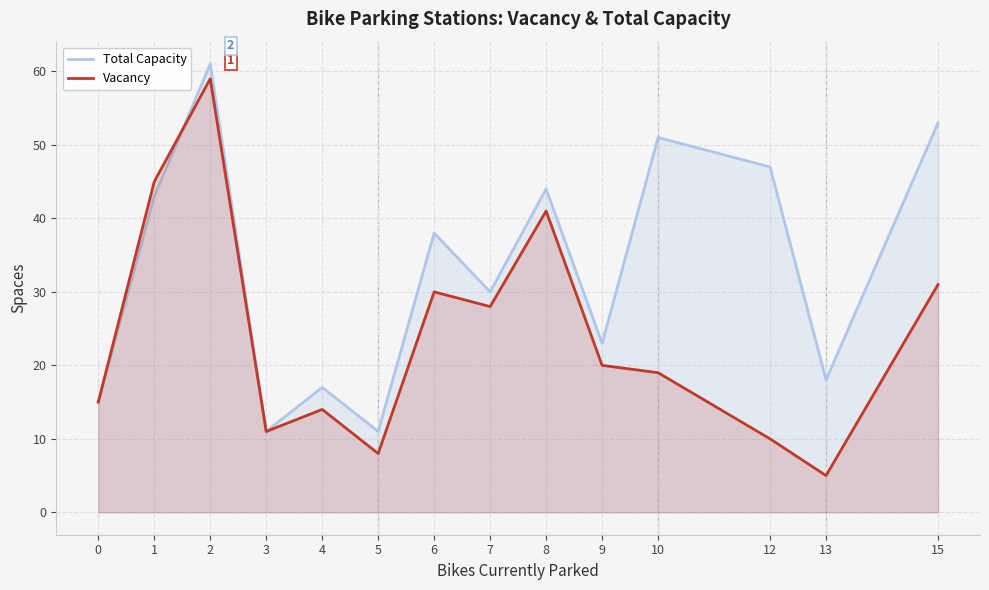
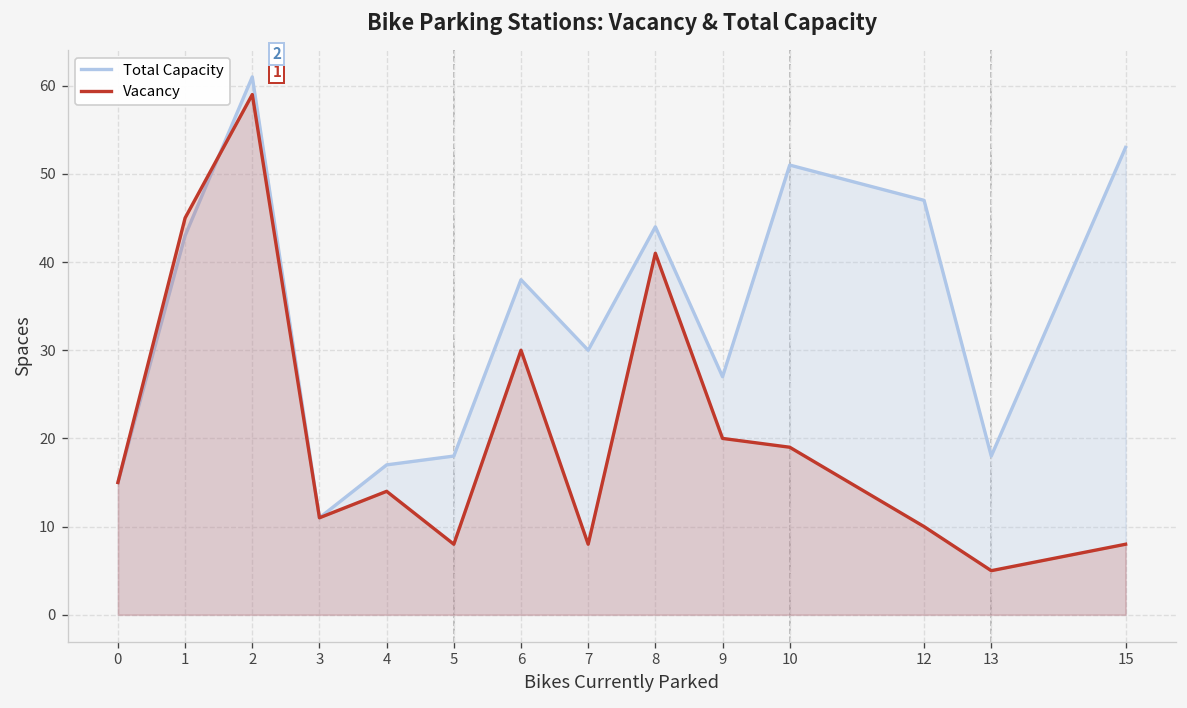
Total Capacity, 5: 11 -> 18
Vacancy, 7: 28 -> 8
Total Capacity, 9: 23 -> 27
Vacancy, 15: 31 -> 8
